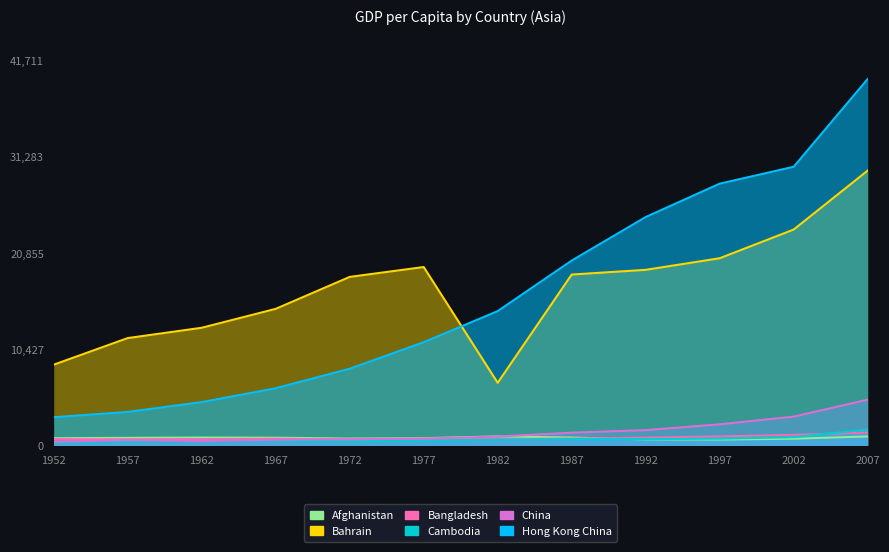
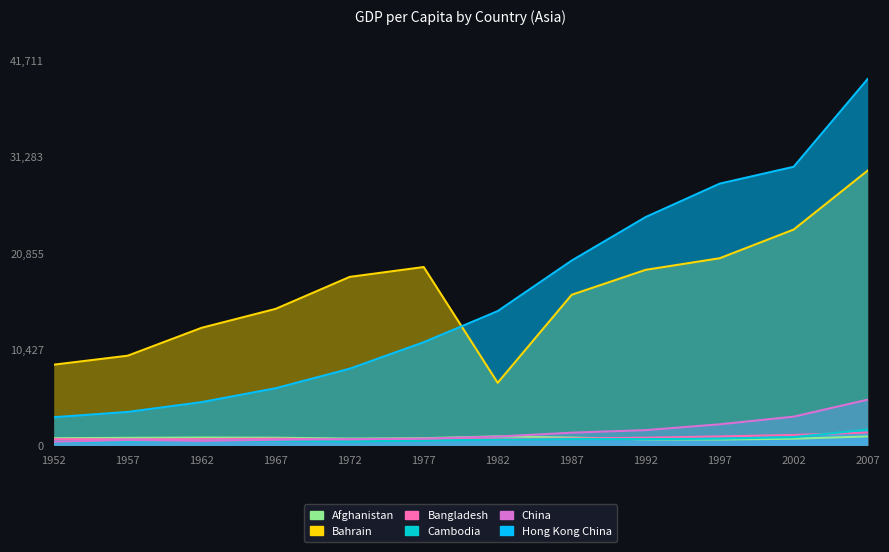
Bahrain, 1957: 12,000 -> 10,000
Bahrain, 1987: 19,000 -> 16,000
